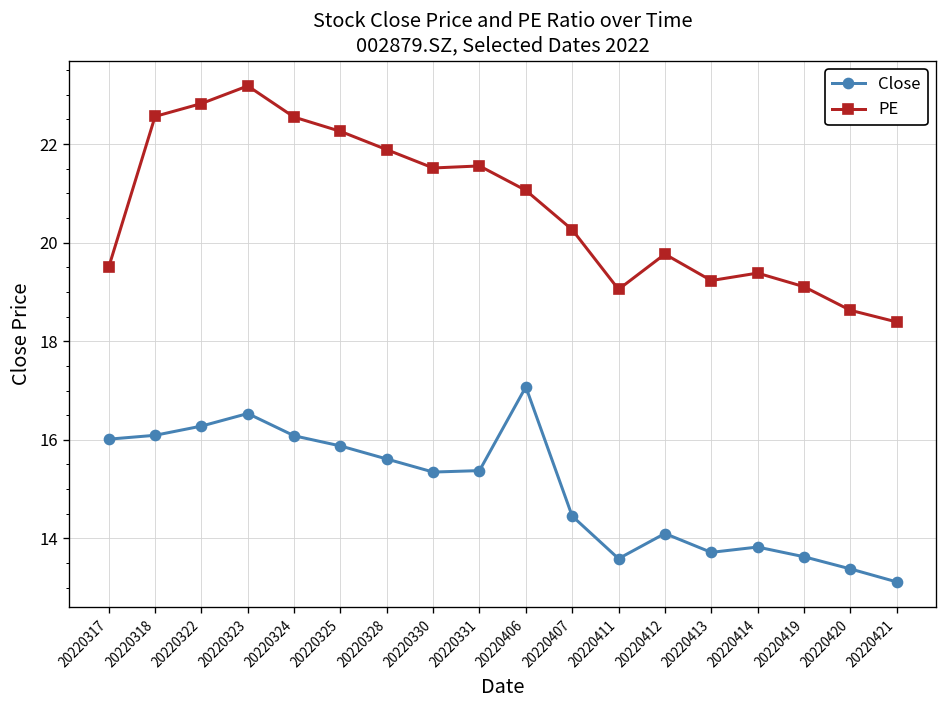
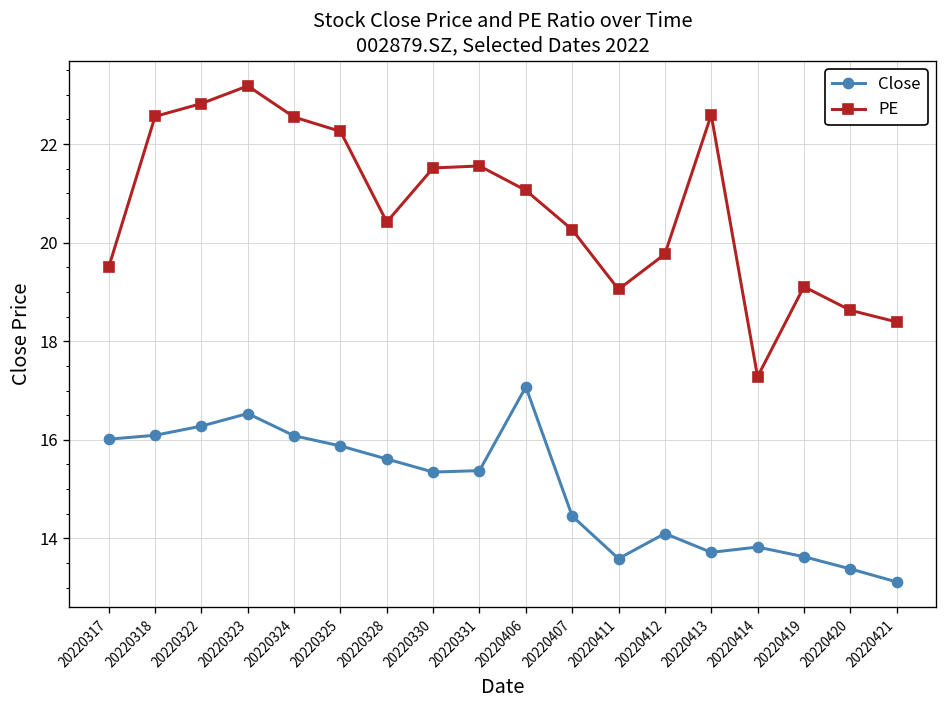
PE, 20220328: 21.9 -> 20.4
PE, 20220413: 19.2 -> 22.6
PE, 20220414: 19.4 -> 17.3
